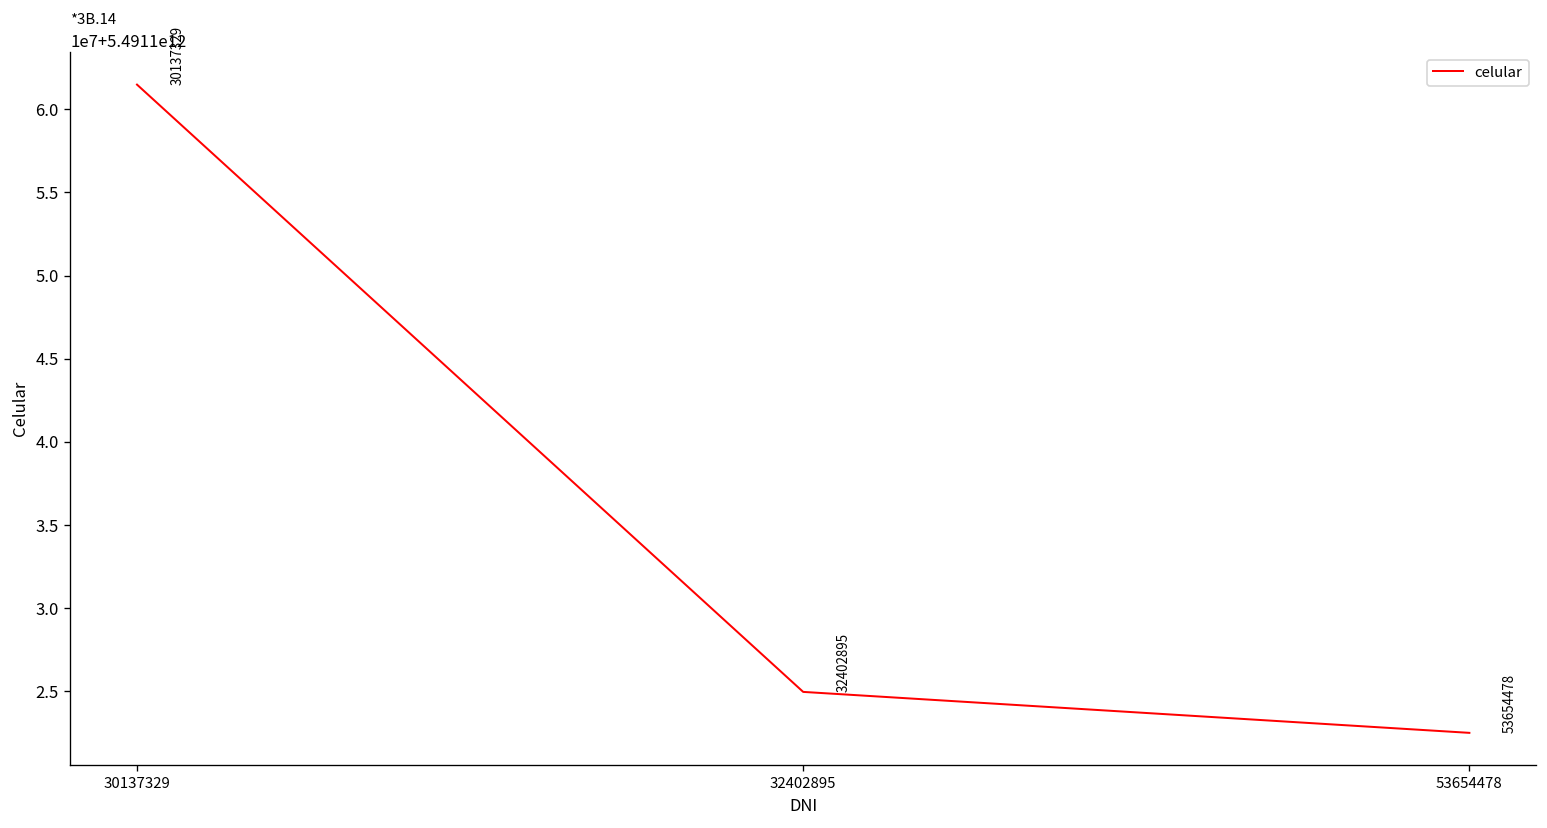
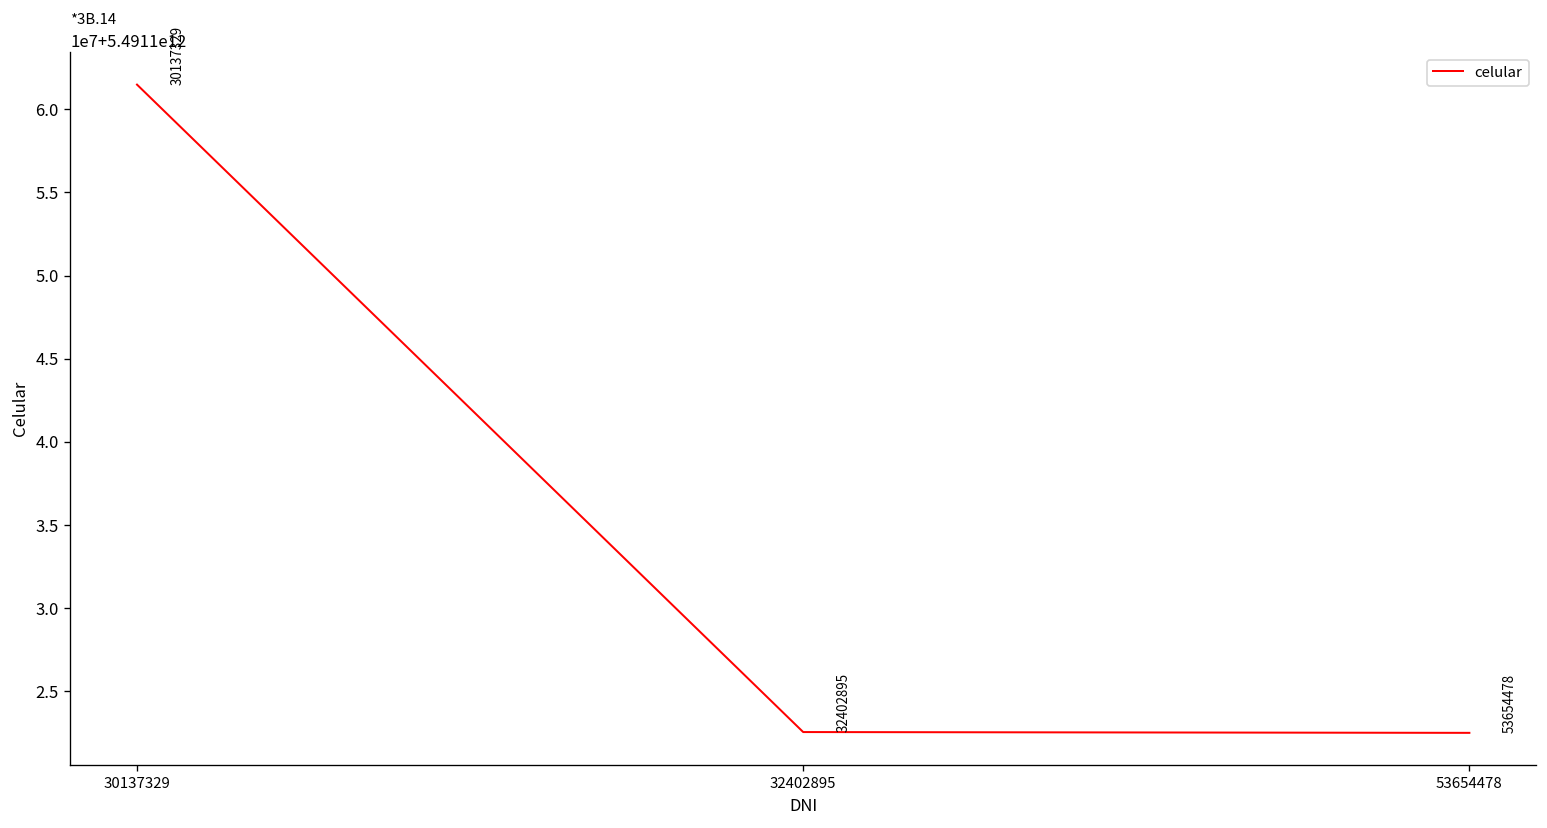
32402895: 5491125000000 -> 5491122600000
